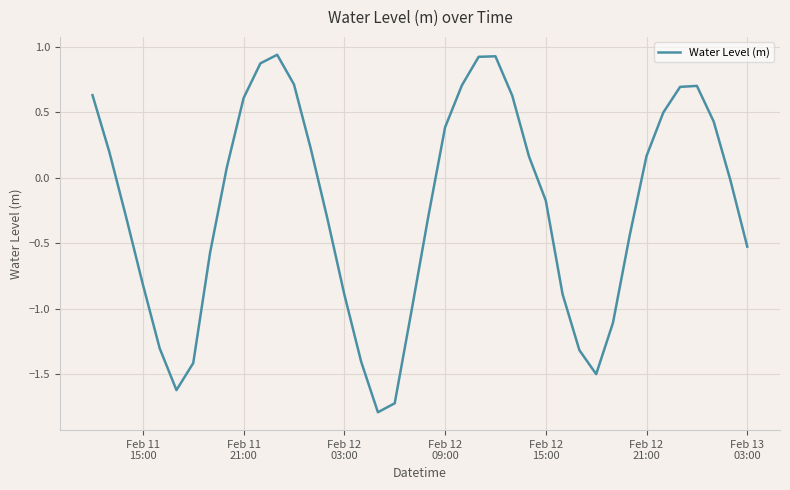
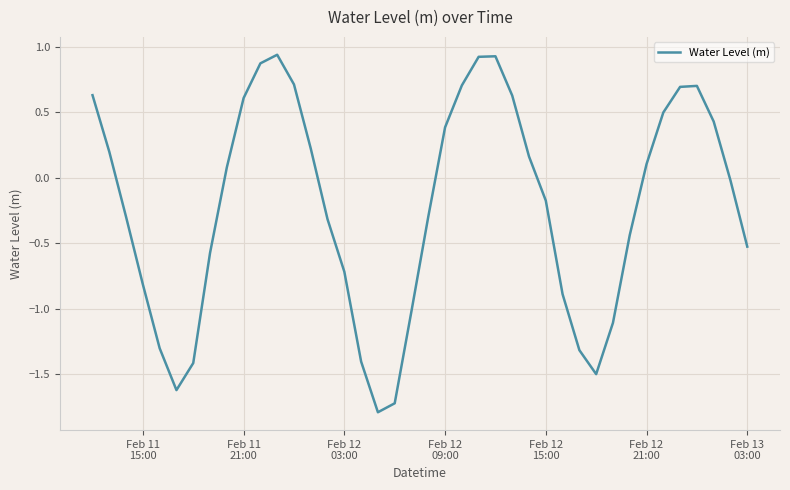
Feb 12 03:00: -0.89 -> -0.72
Feb 12 21:00: 0.17 -> 0.10
